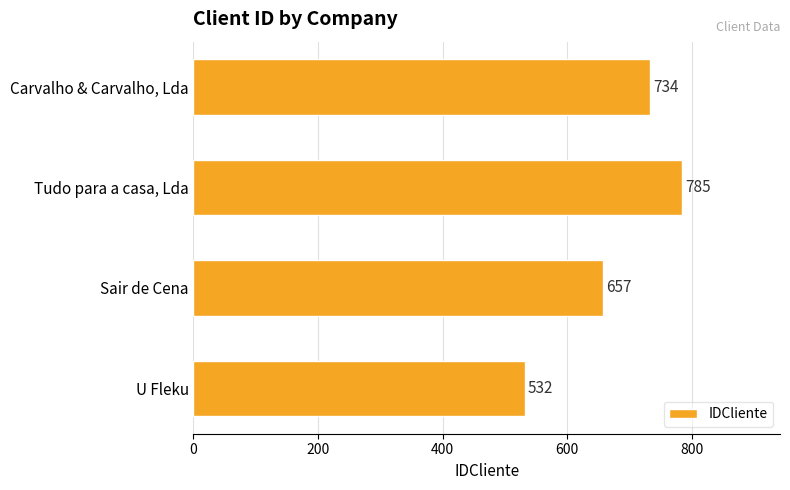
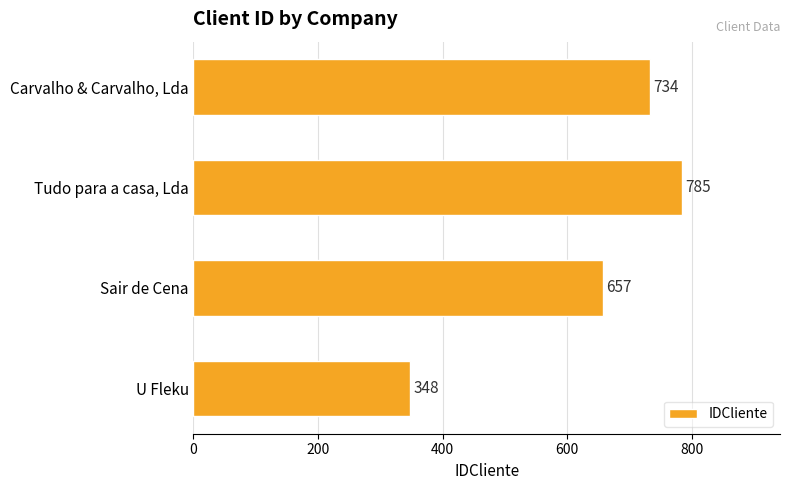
U Fleku: 532 -> 348
